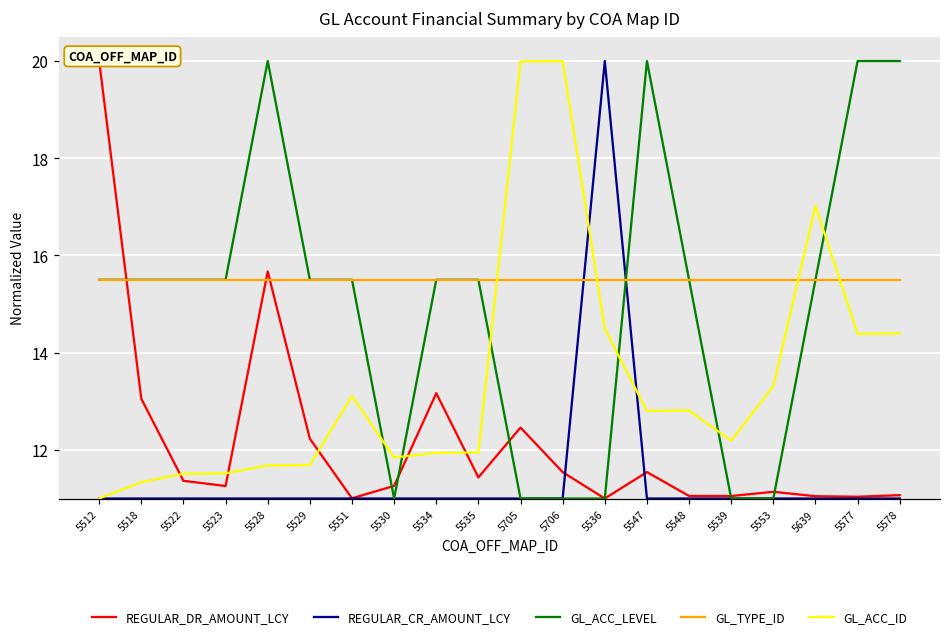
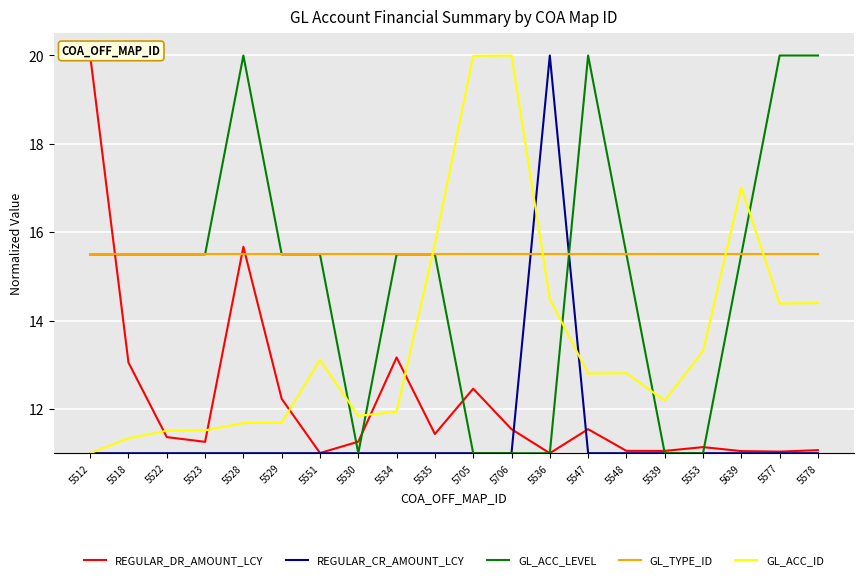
GL_ACC_ID, 5535: 11.9 -> 15.7
